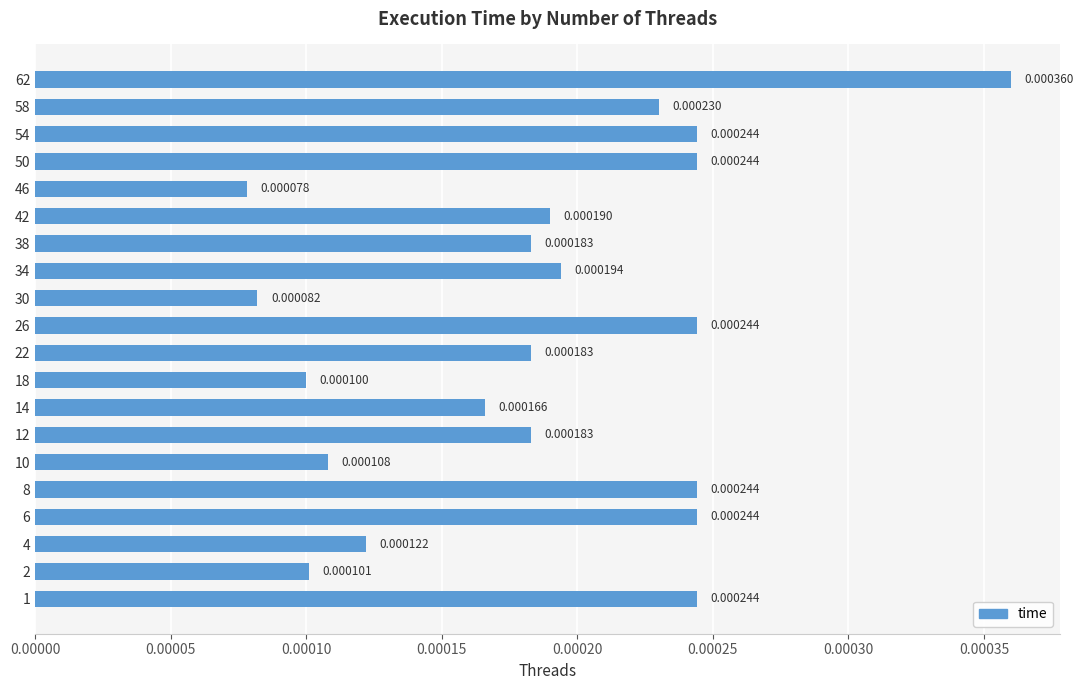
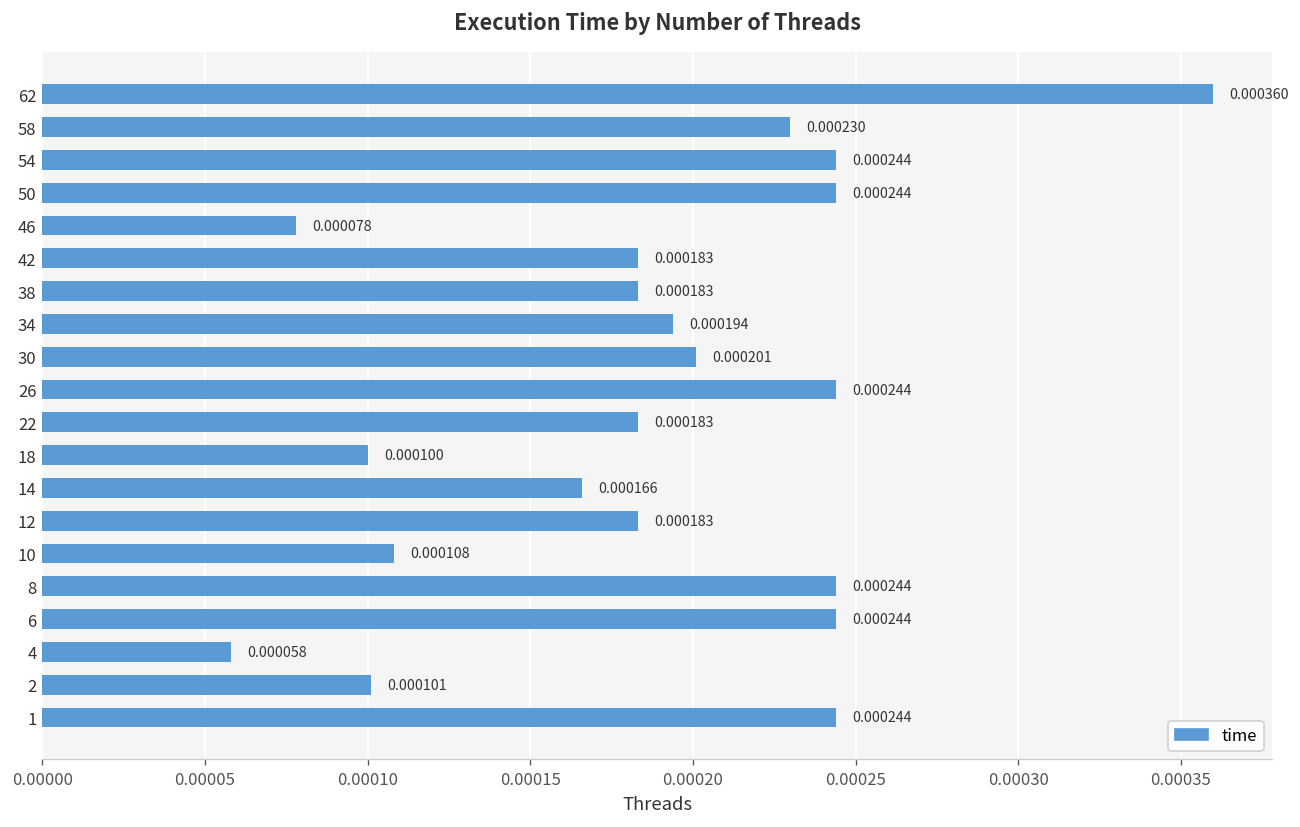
42: 0.000190 -> 0.000183
30: 0.000082 -> 0.000201
4: 0.000122 -> 0.000058
